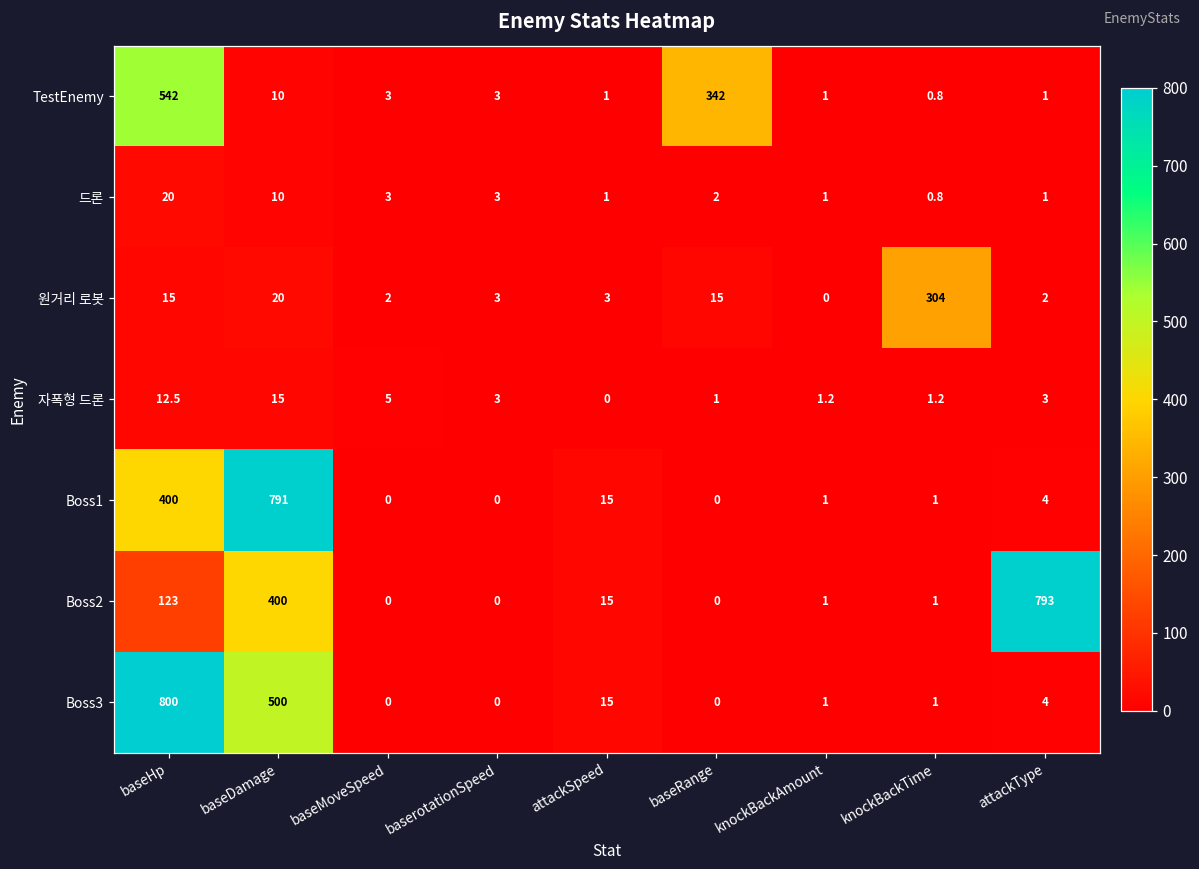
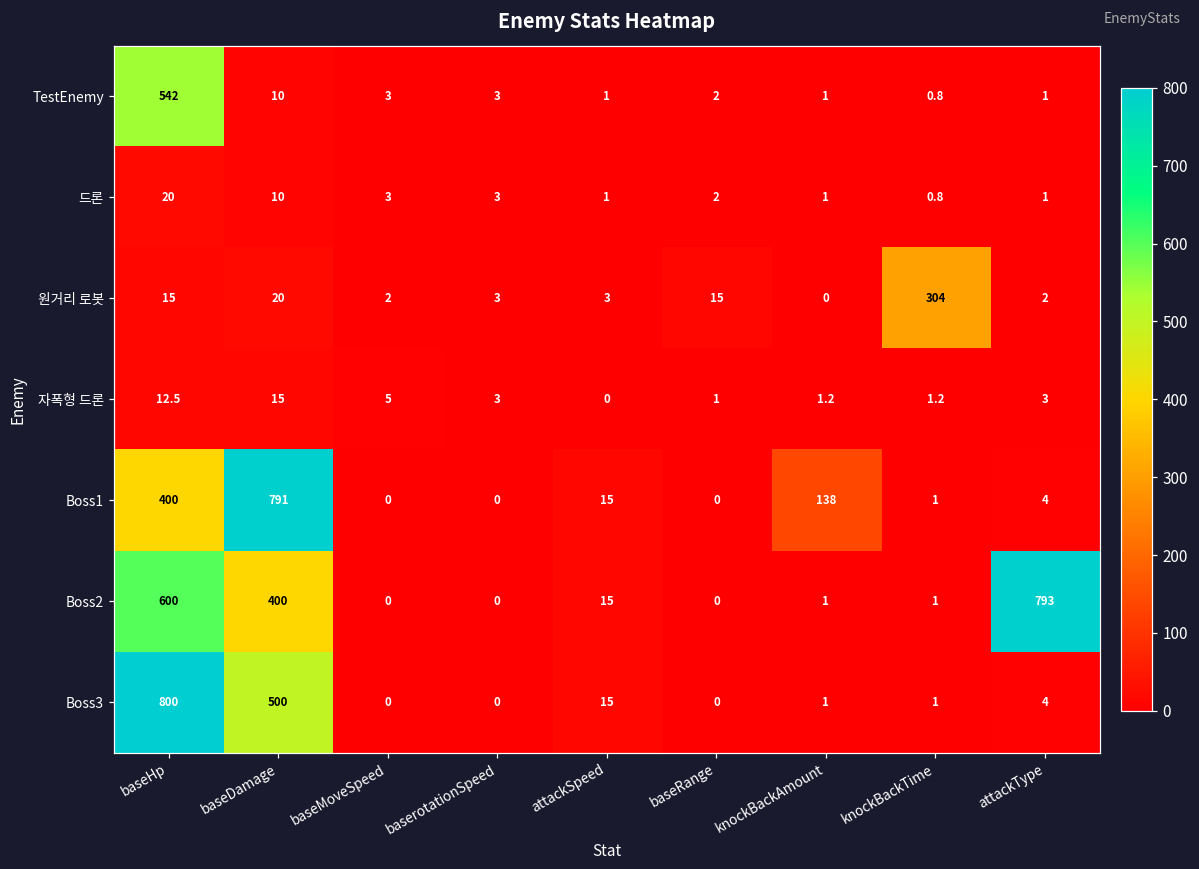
TestEnemy, baseRange: 342 -> 2
Boss1, knockBackAmount: 1 -> 138
Boss2, baseHp: 123 -> 600
